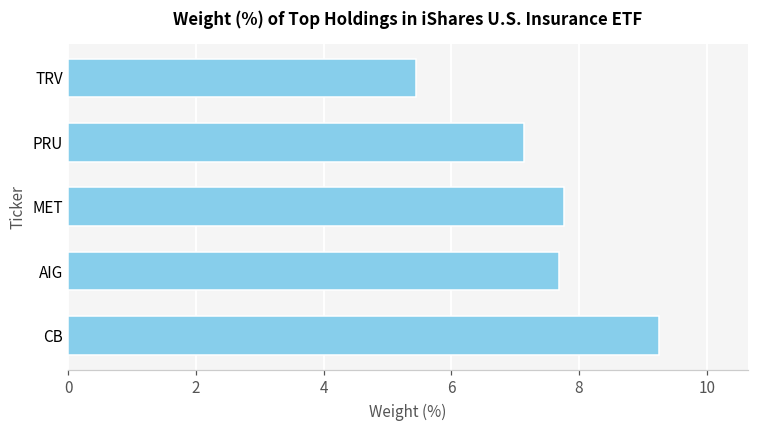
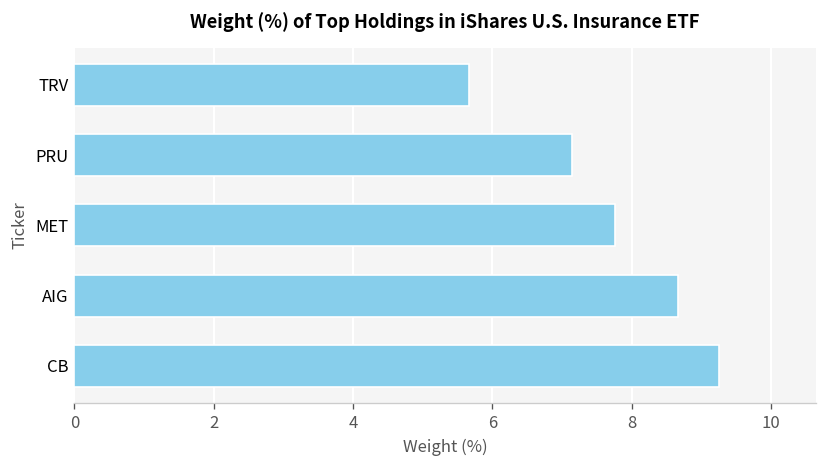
TRV: 5.5 -> 5.7
AIG: 7.7 -> 8.7
